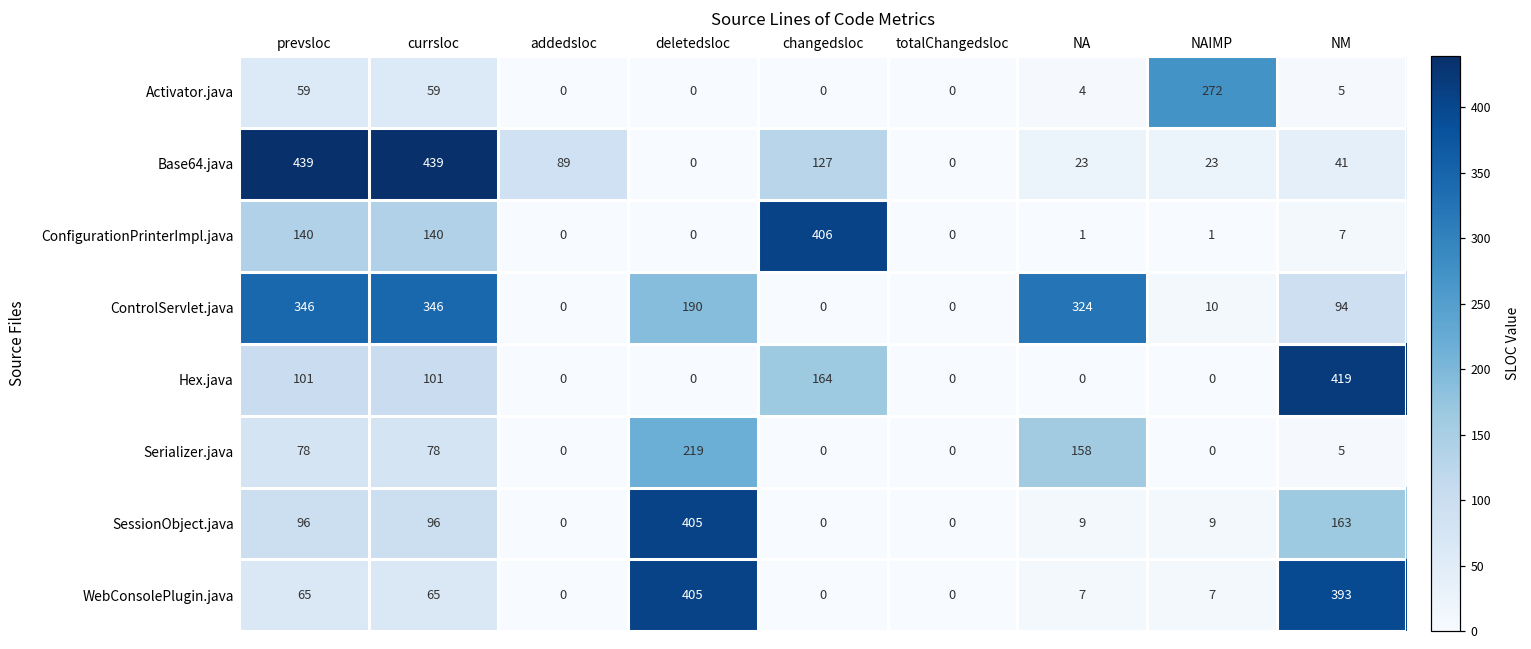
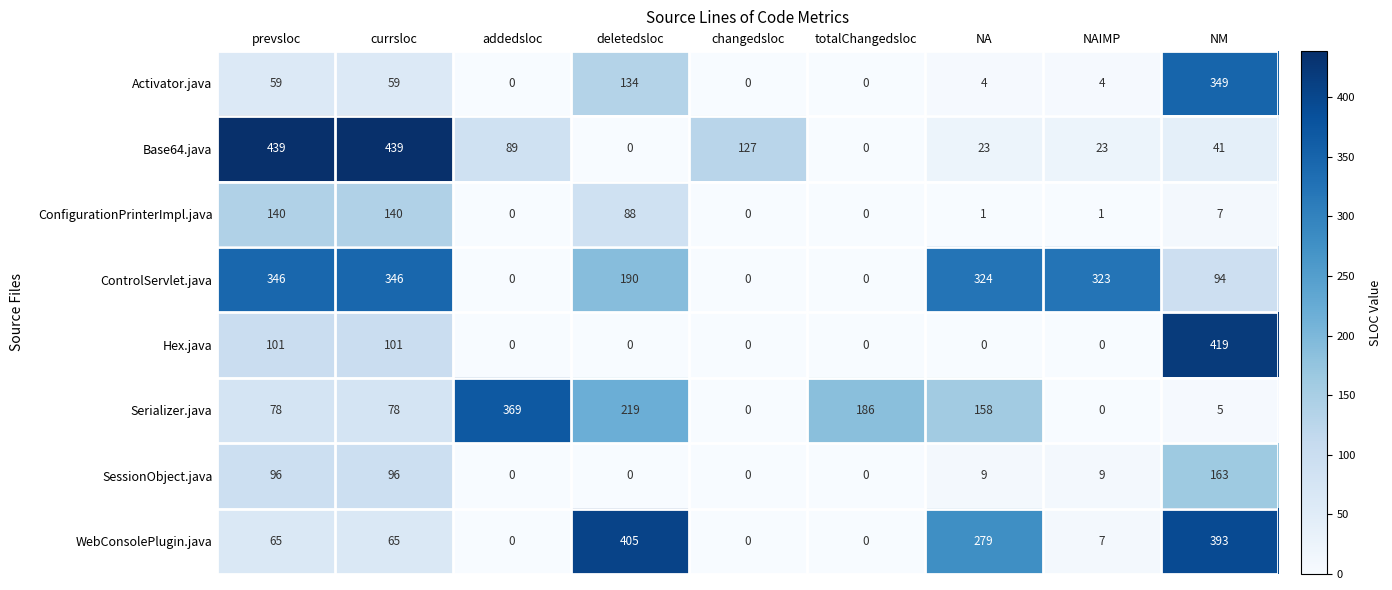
Activator.java, deletedsloc: 0 -> 134
Activator.java, NAIMP: 272 -> 4
Activator.java, NM: 5 -> 349
ConfigurationPrinterImpl.java, deletedsloc: 0 -> 88
ConfigurationPrinterImpl.java, changedsloc: 406 -> 0
ControlServlet.java, NAIMP: 10 -> 323
Hex.java, changedsloc: 164 -> 0
Serializer.java, addedsloc: 0 -> 369
Serializer.java, totalChangedsloc: 0 -> 186
SessionObject.java, deletedsloc: 405 -> 0
WebConsolePlugin.java, NA: 7 -> 279
